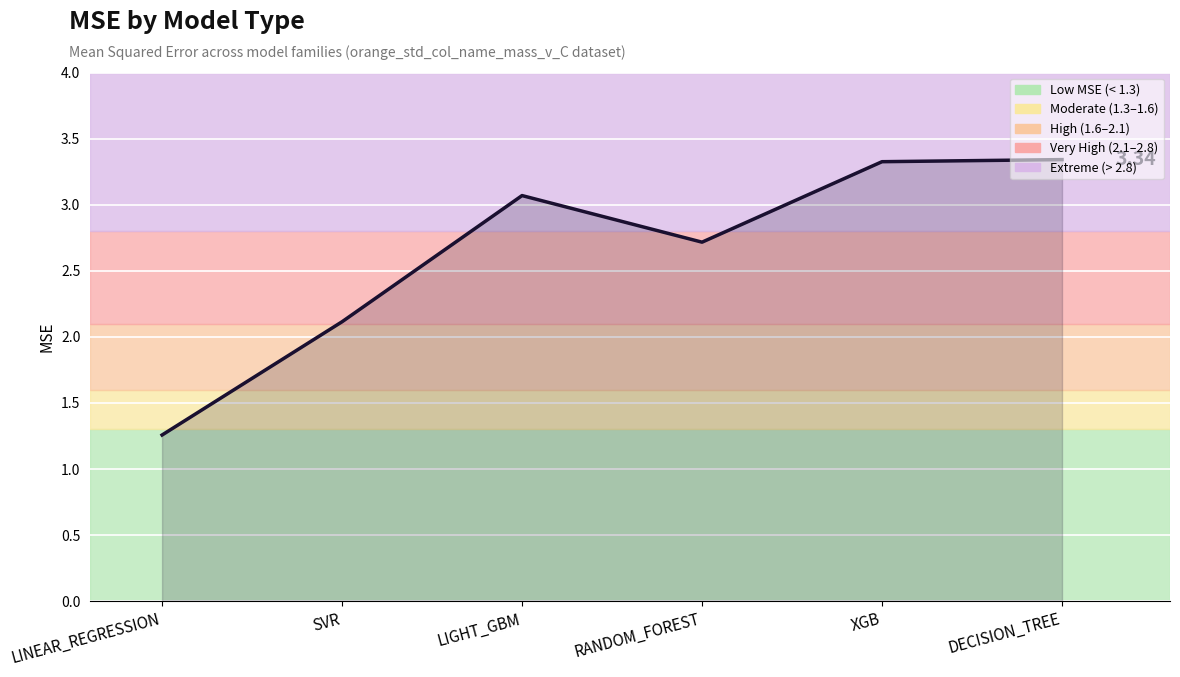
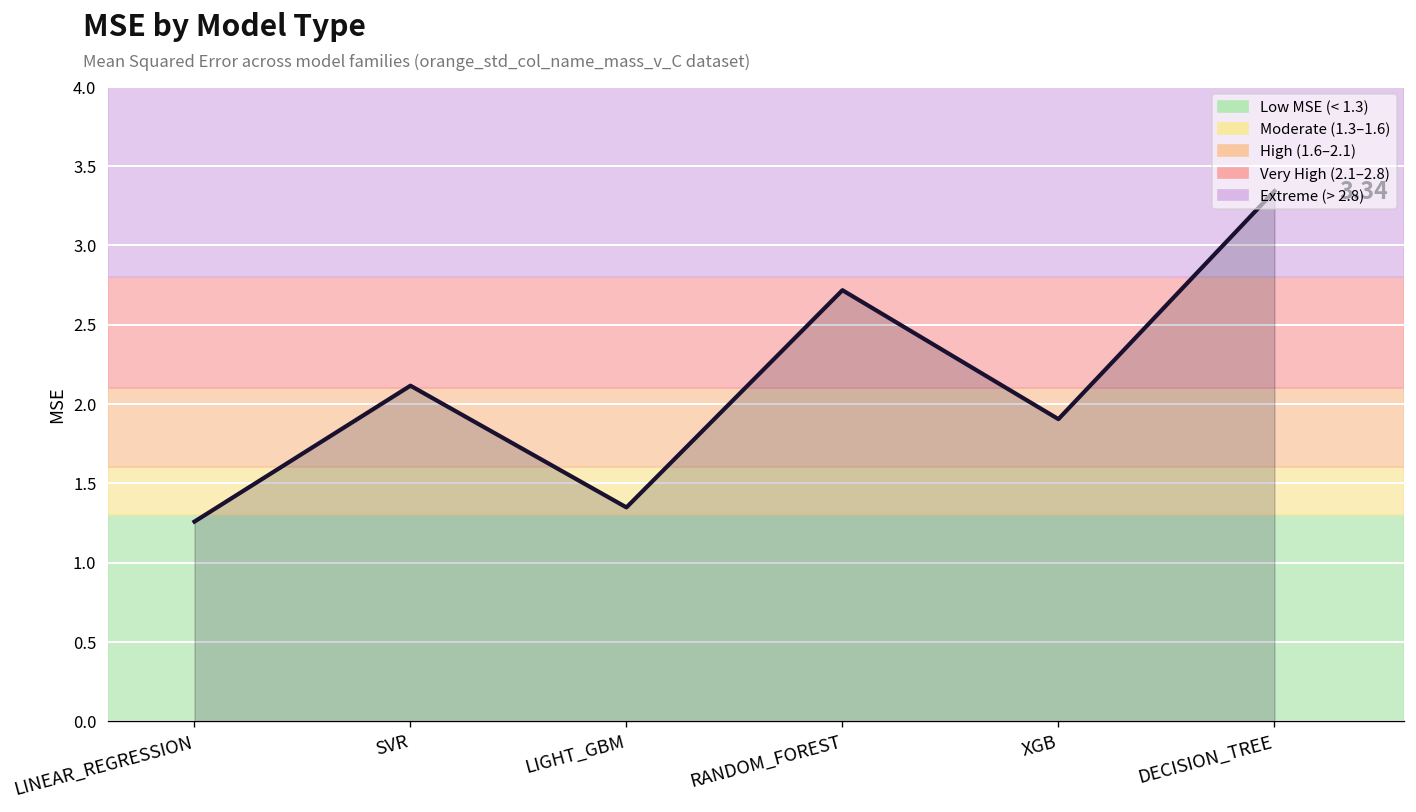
LIGHT_GBM: 3.07 -> 1.35
XGB: 3.33 -> 1.90
